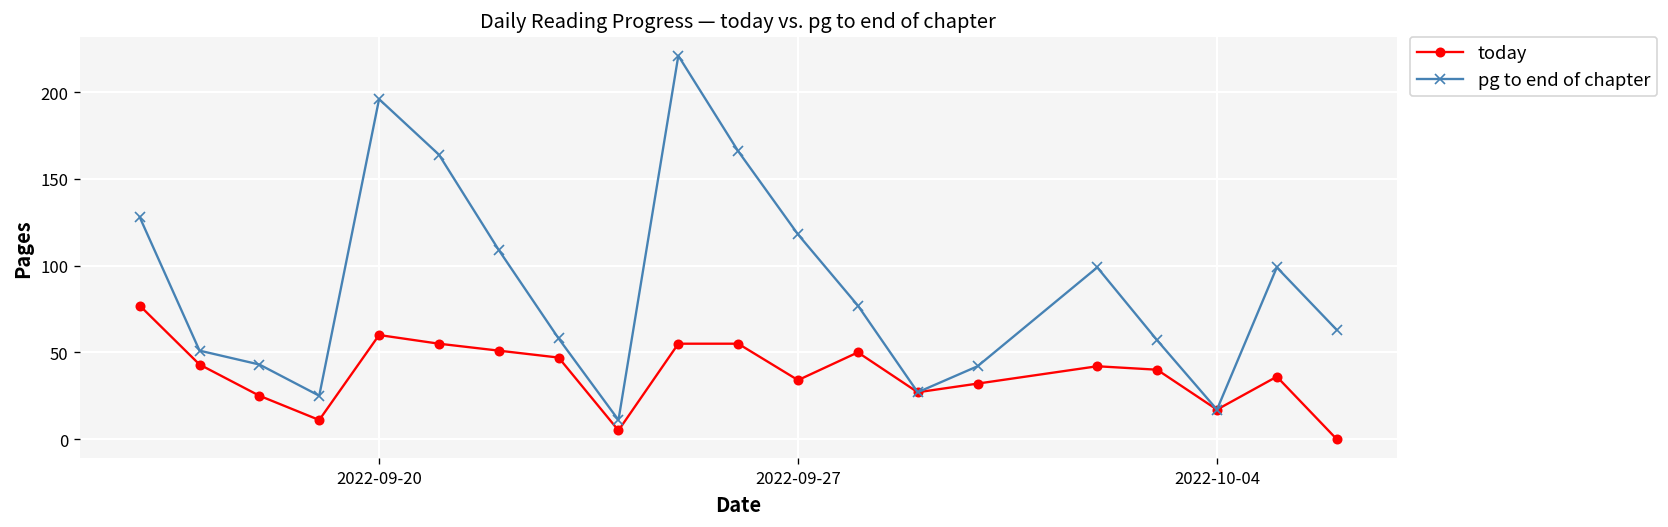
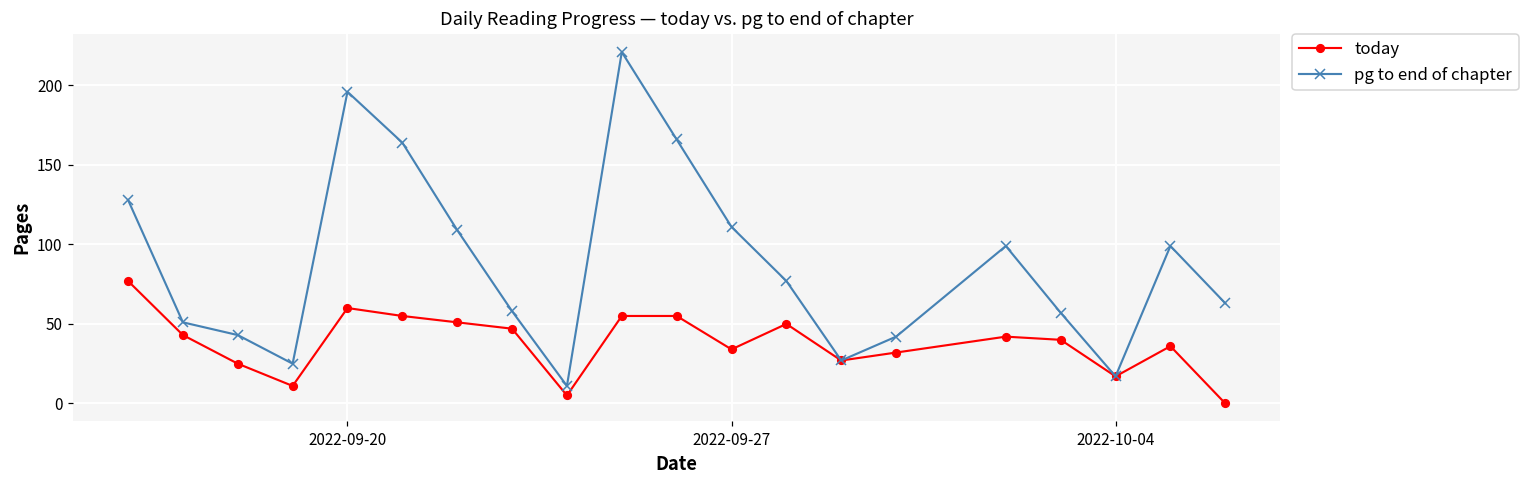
pg to end of chapter, 2022-09-27: 118 -> 111
